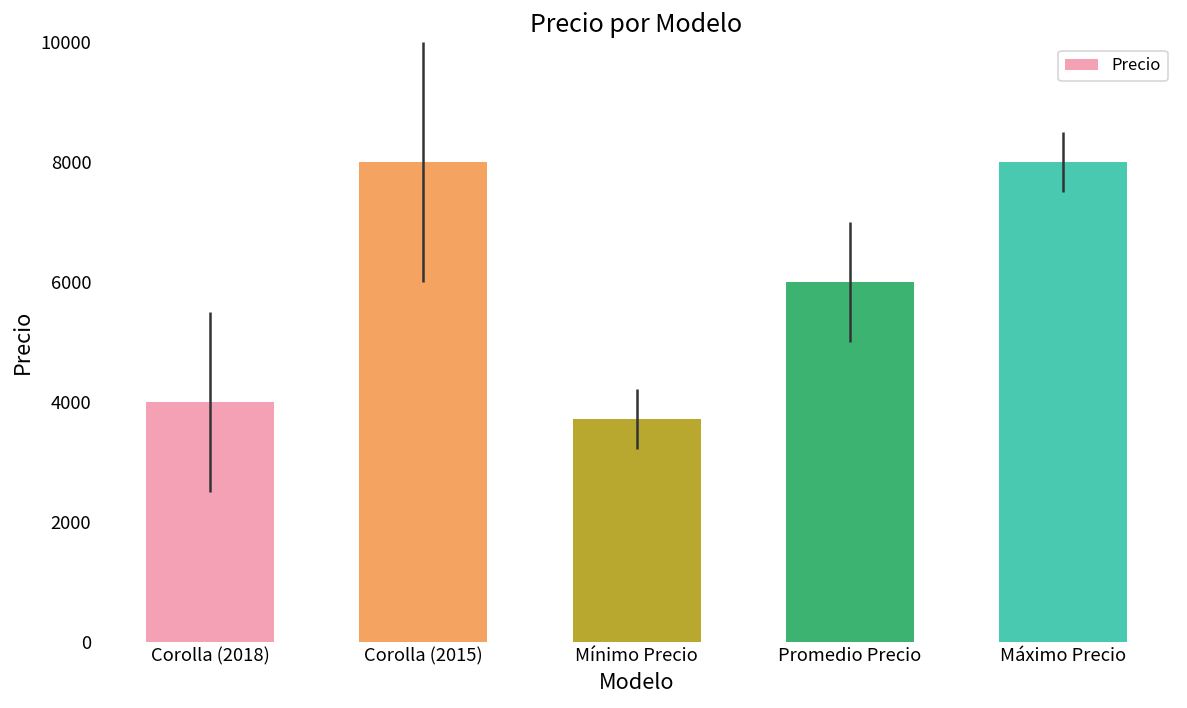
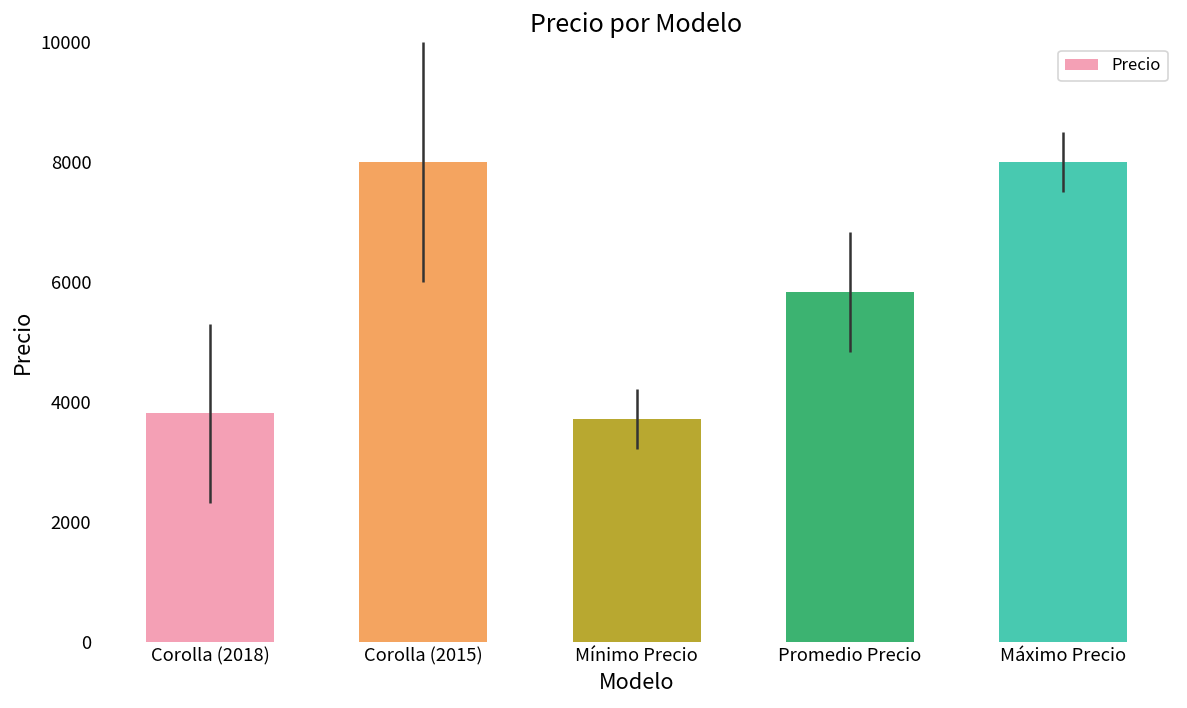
Corolla (2018): 4000 -> 3800
Promedio Precio: 6000 -> 5800
